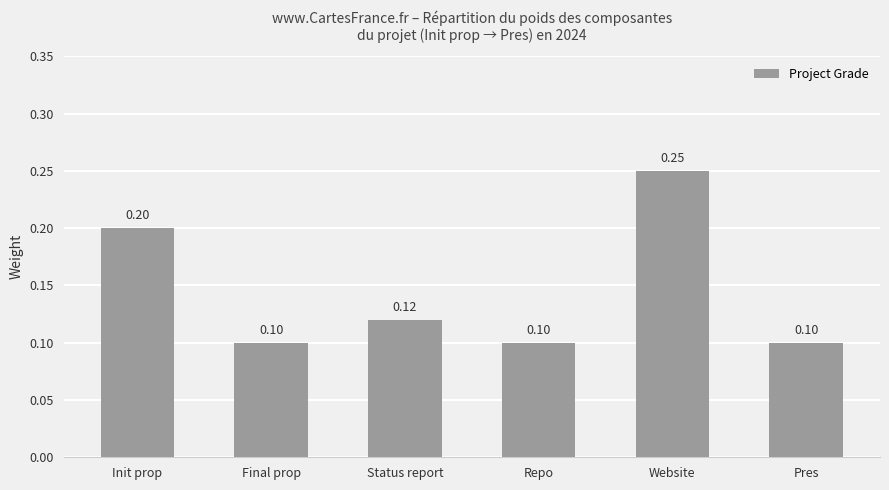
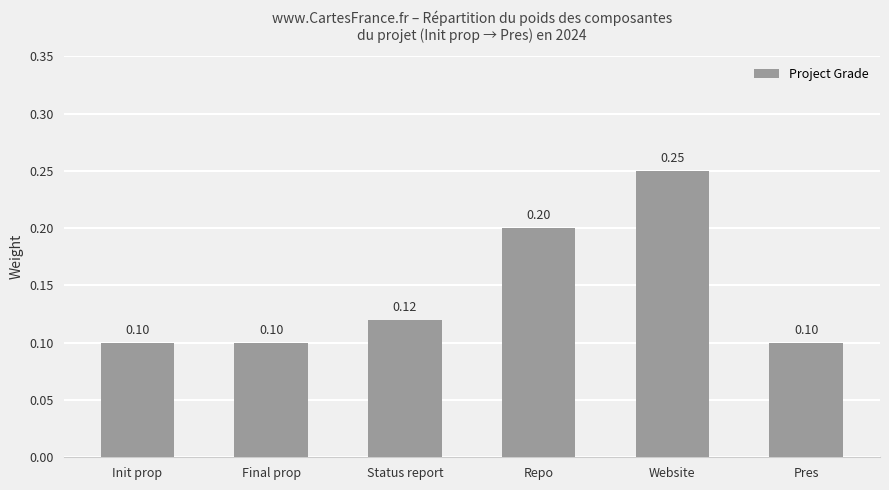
Init prop: 0.20 -> 0.10
Repo: 0.10 -> 0.20
